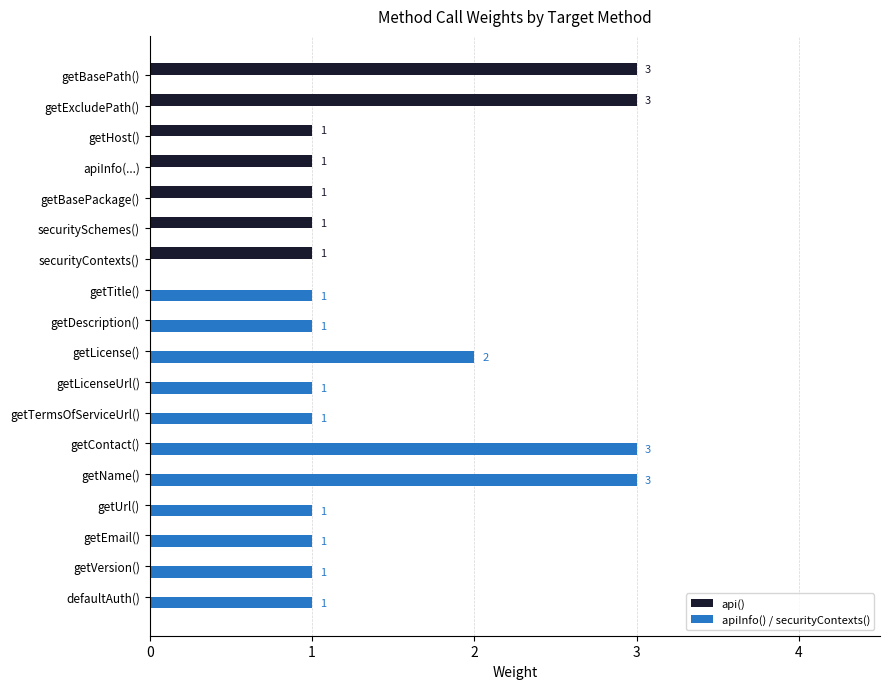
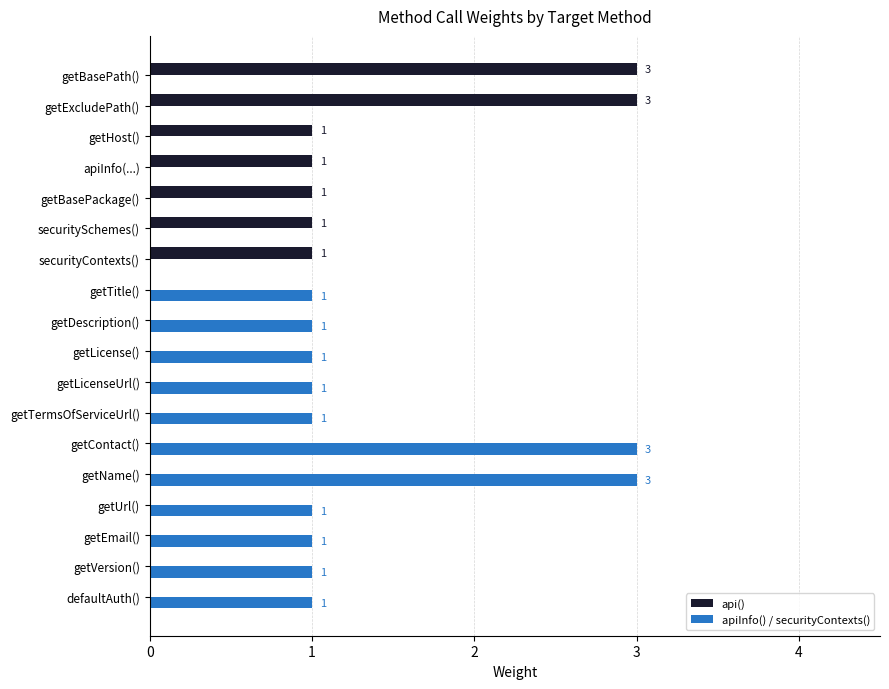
apiInfo() / securityContexts(), getLicense(): 2 -> 1
